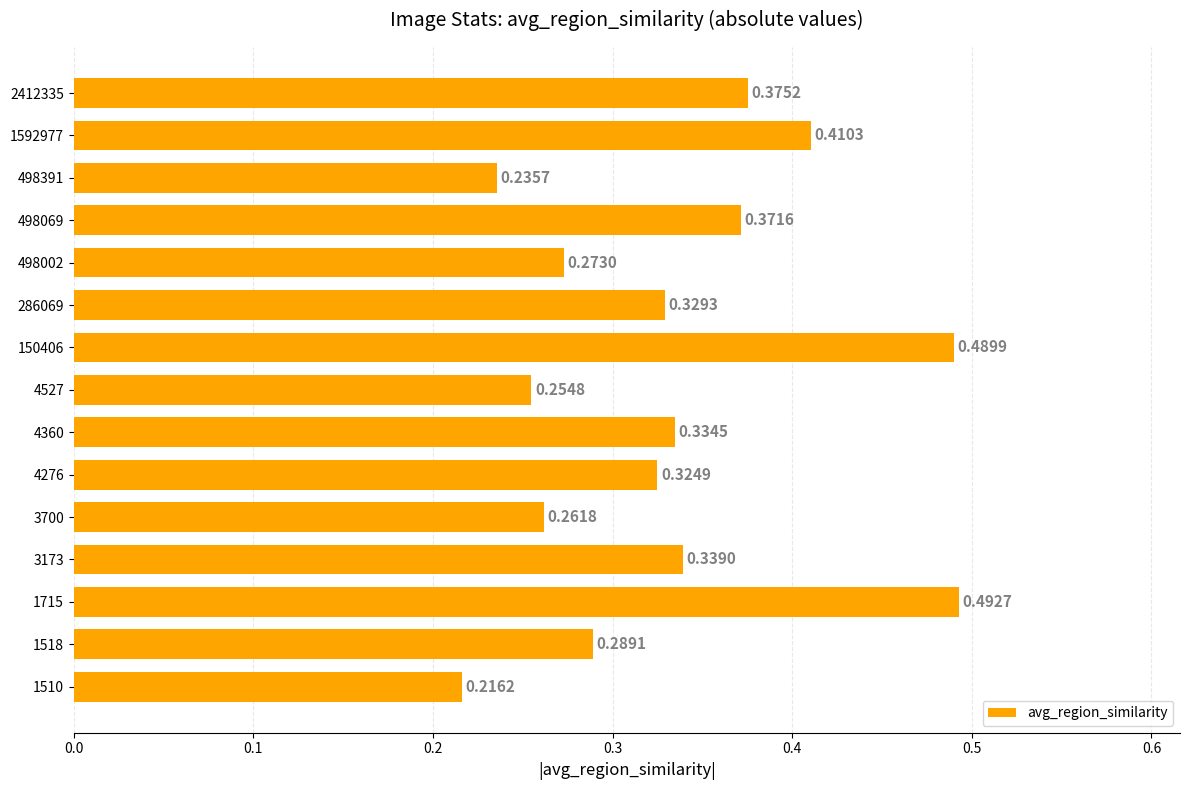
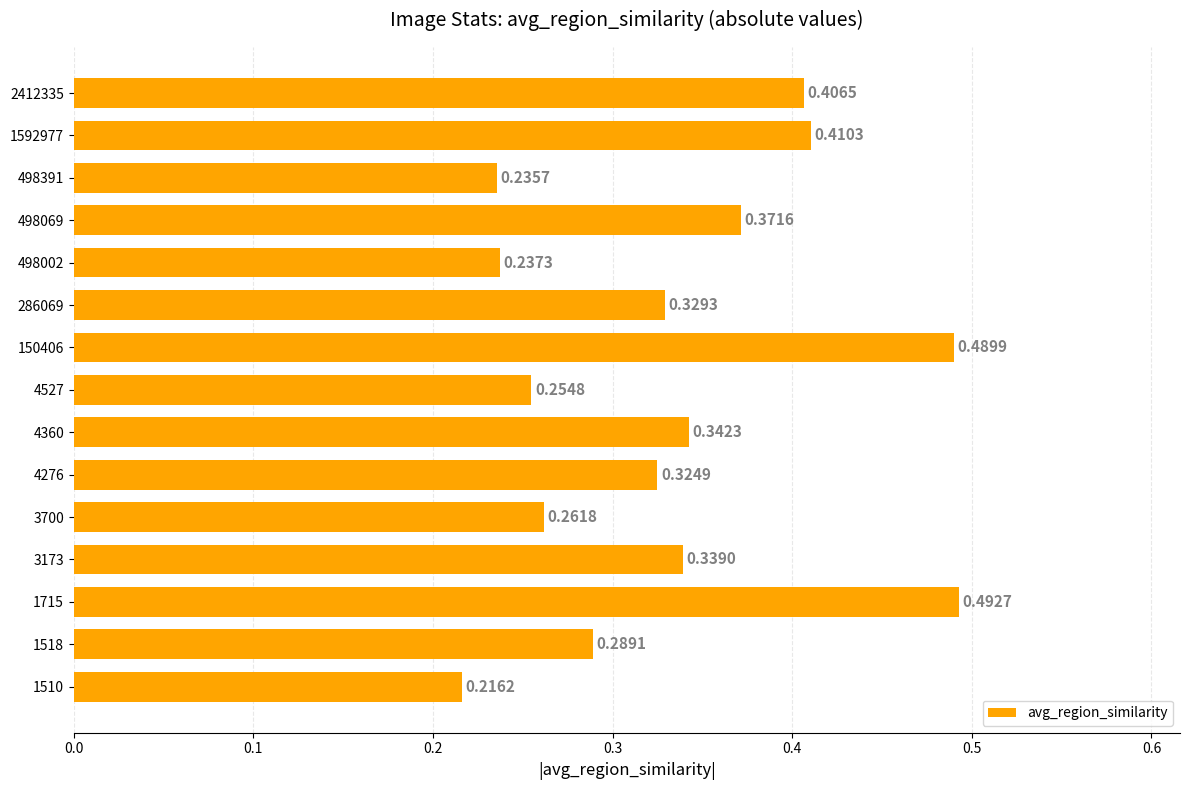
2412335: 0.3752 -> 0.4065
498002: 0.2730 -> 0.2373
4360: 0.3345 -> 0.3423
